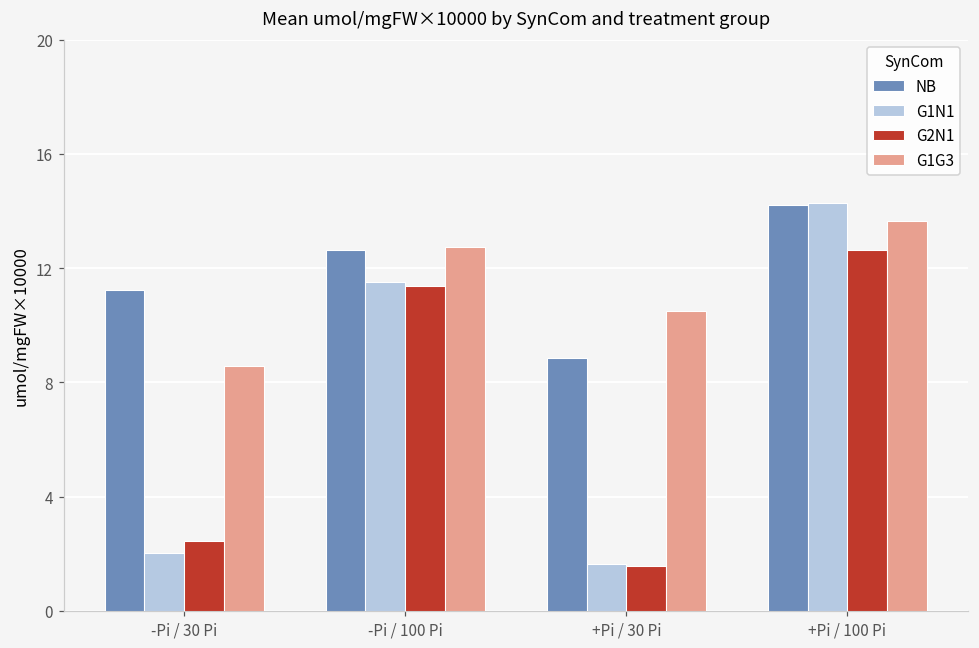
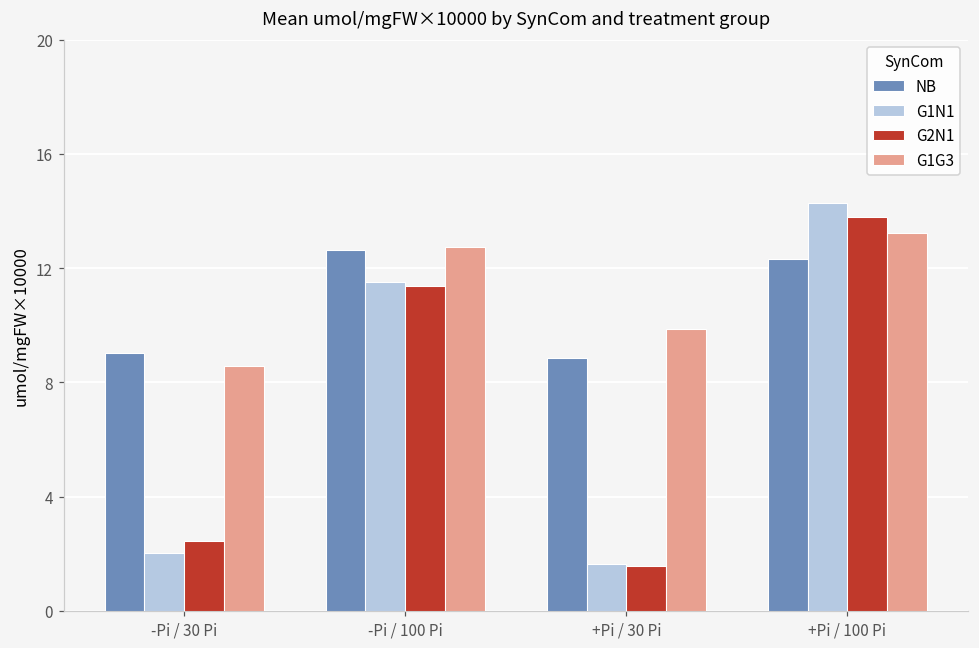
NB, -Pi / 30 Pi: 11.2 -> 9.0
G1G3, +Pi / 30 Pi: 10.5 -> 9.9
NB, +Pi / 100 Pi: 14.2 -> 12.3
G2N1, +Pi / 100 Pi: 12.6 -> 13.8
G1G3, +Pi / 100 Pi: 13.6 -> 13.2
